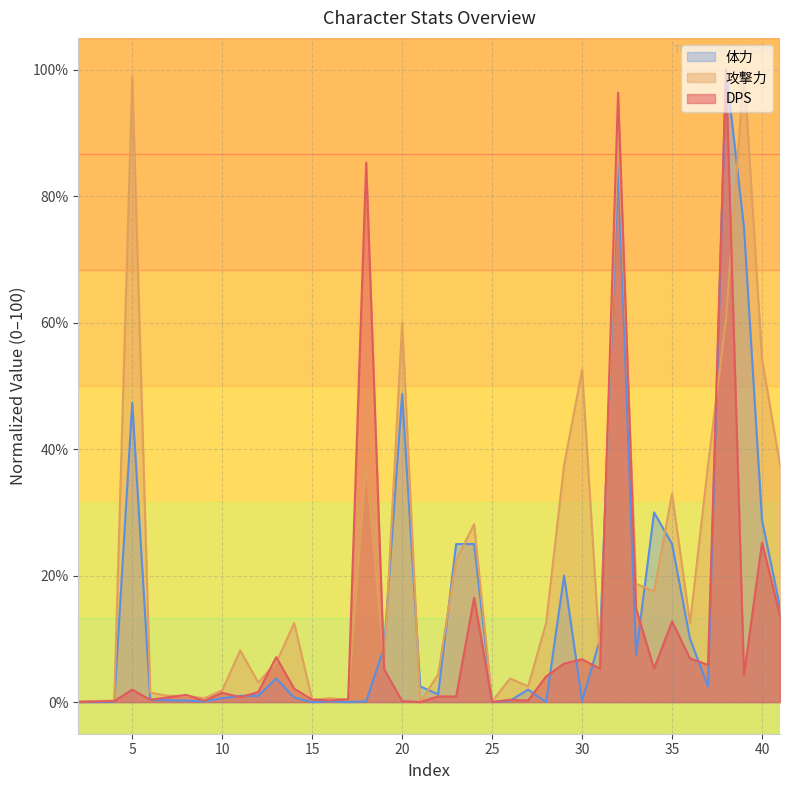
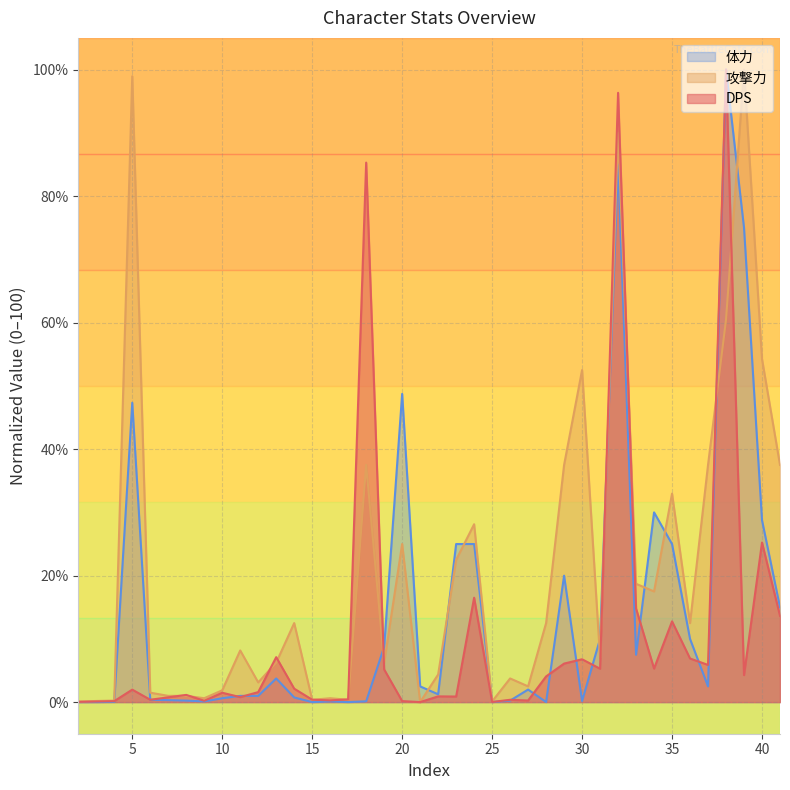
攻撃力, 20: 60% -> 25%
